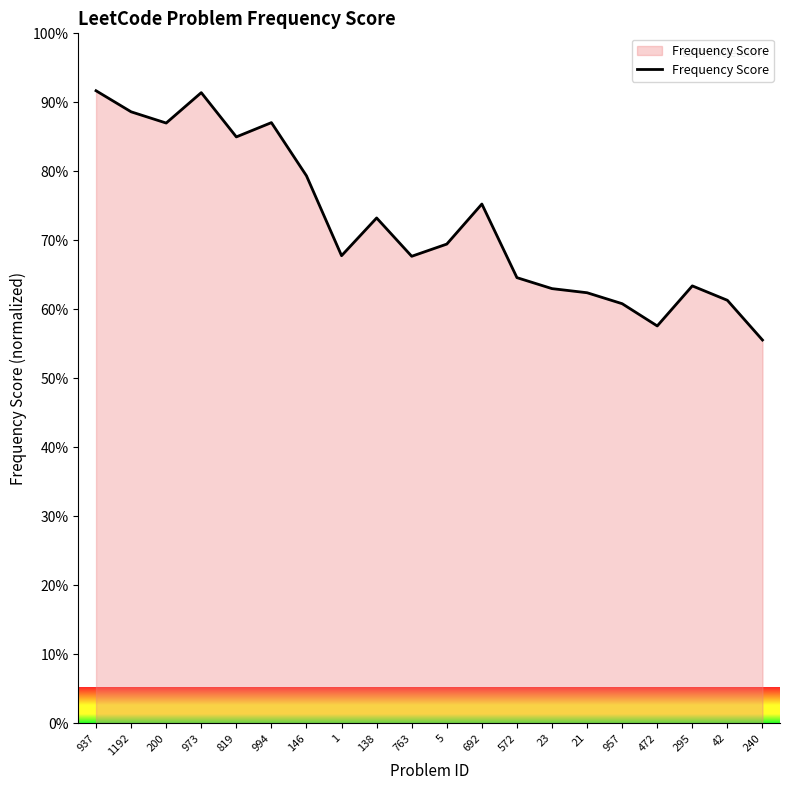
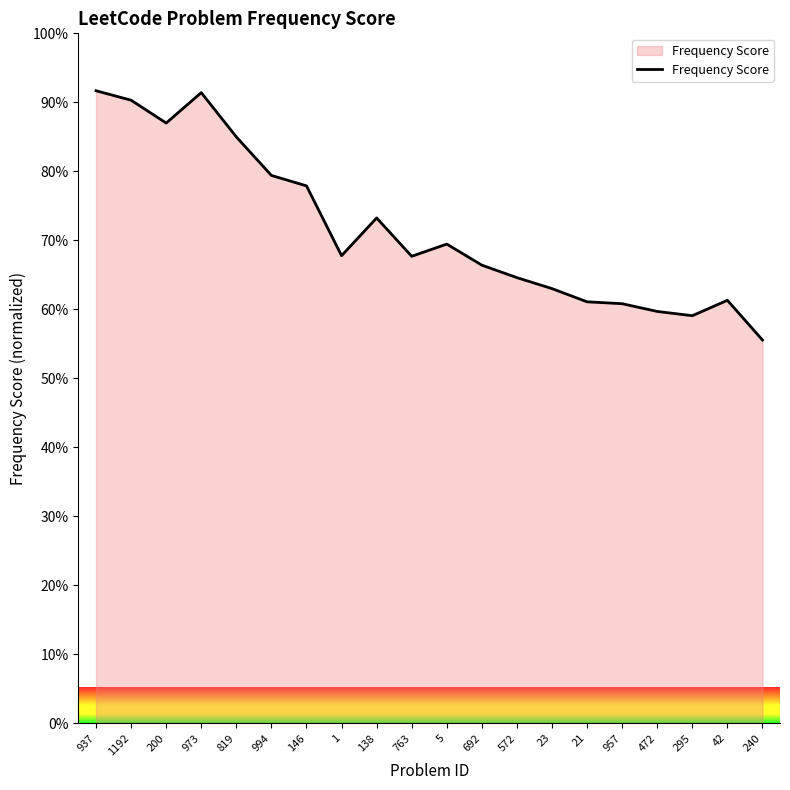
1192: 89% -> 90%
994: 87% -> 79%
146: 79% -> 78%
692: 75% -> 66%
21: 62% -> 61%
472: 58% -> 60%
295: 63% -> 59%
